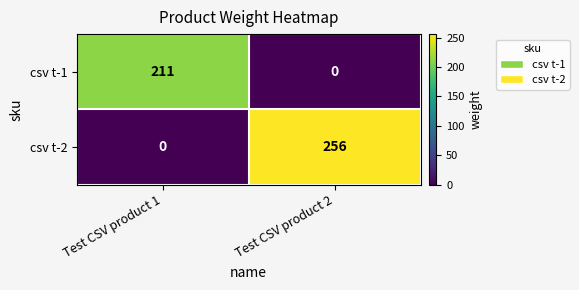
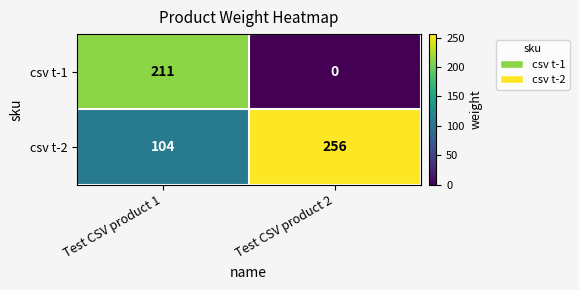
csv t-2, Test CSV product 1: 0 -> 104
